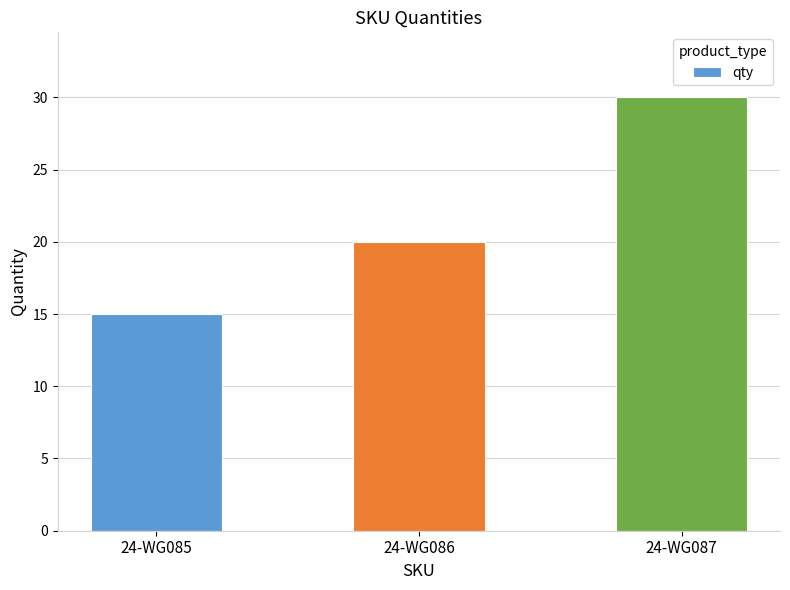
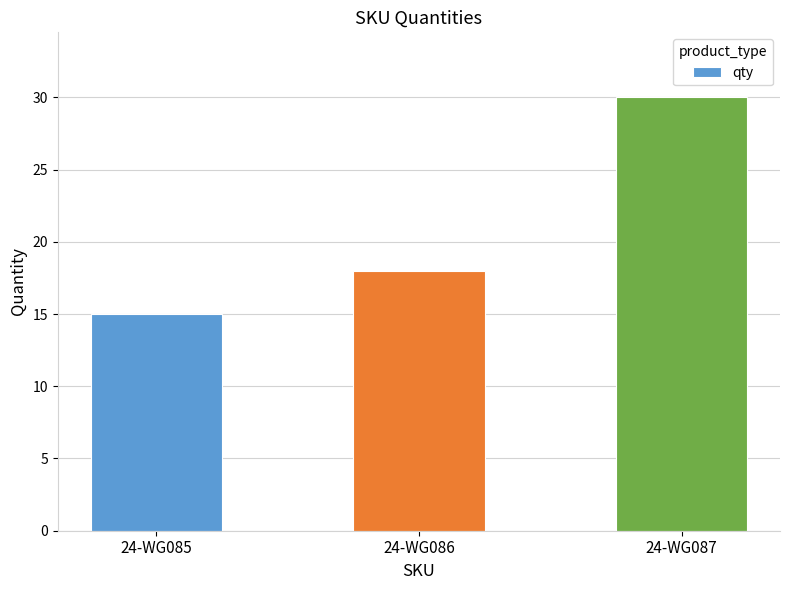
24-WG086: 20 -> 18
